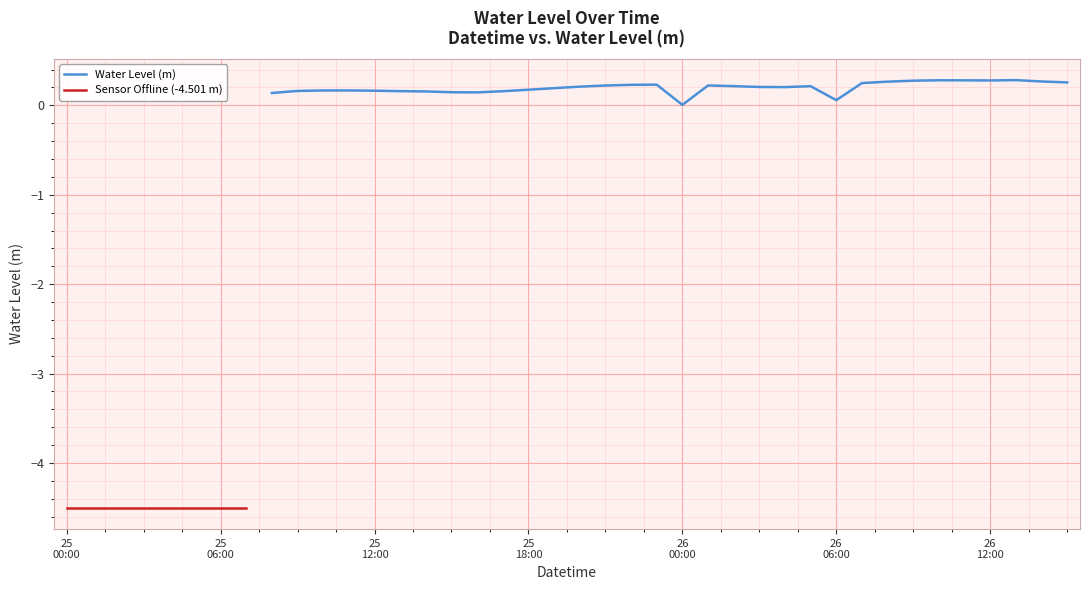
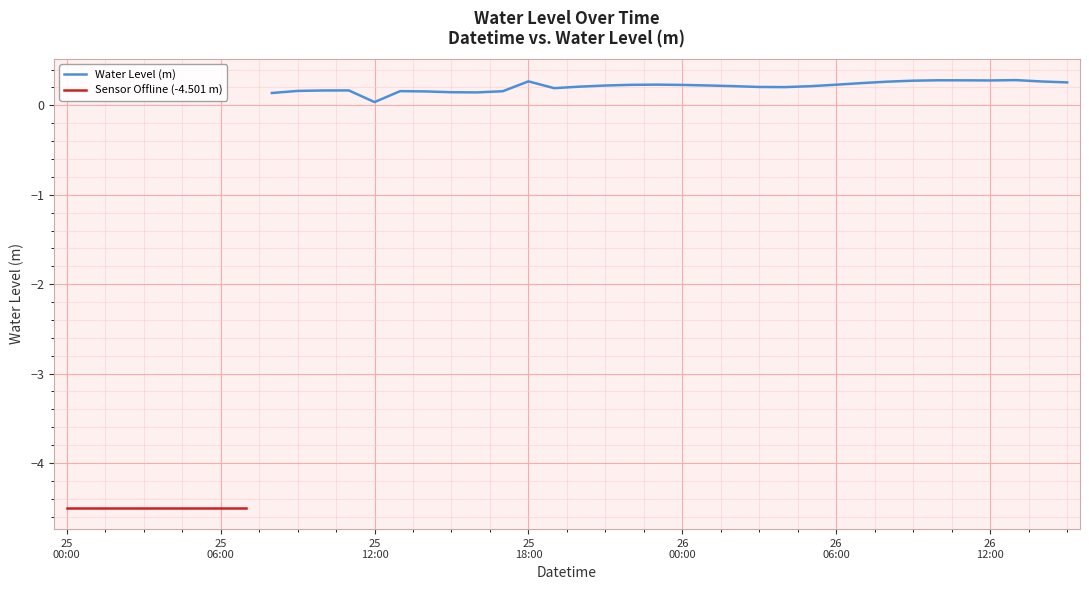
Water Level (m), 25 12:00: 0.2 -> 0.0
Water Level (m), 25 18:00: 0.2 -> 0.3
Water Level (m), 26 00:00: 0.0 -> 0.2
Water Level (m), 26 06:00: 0.1 -> 0.2
